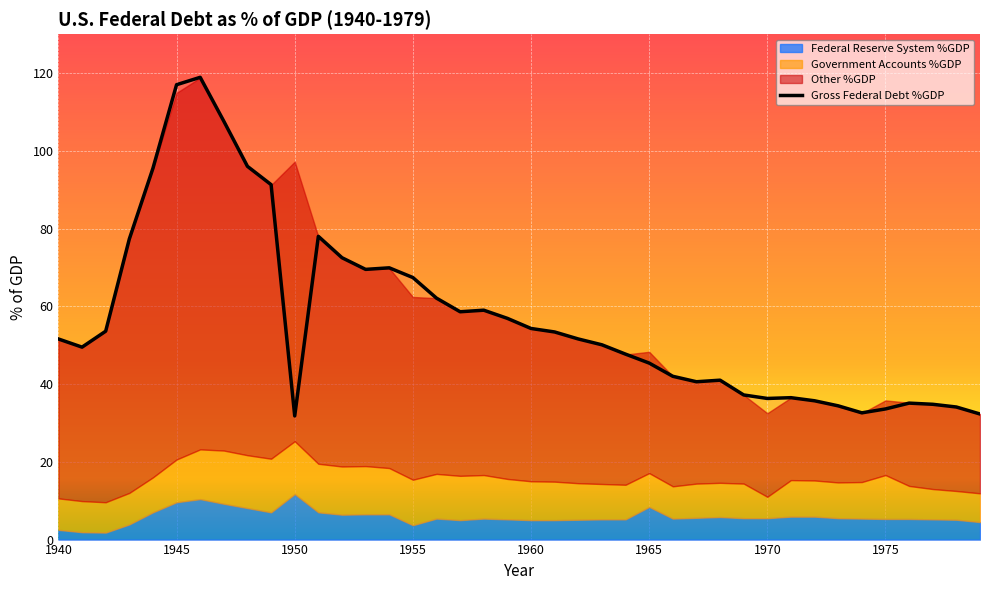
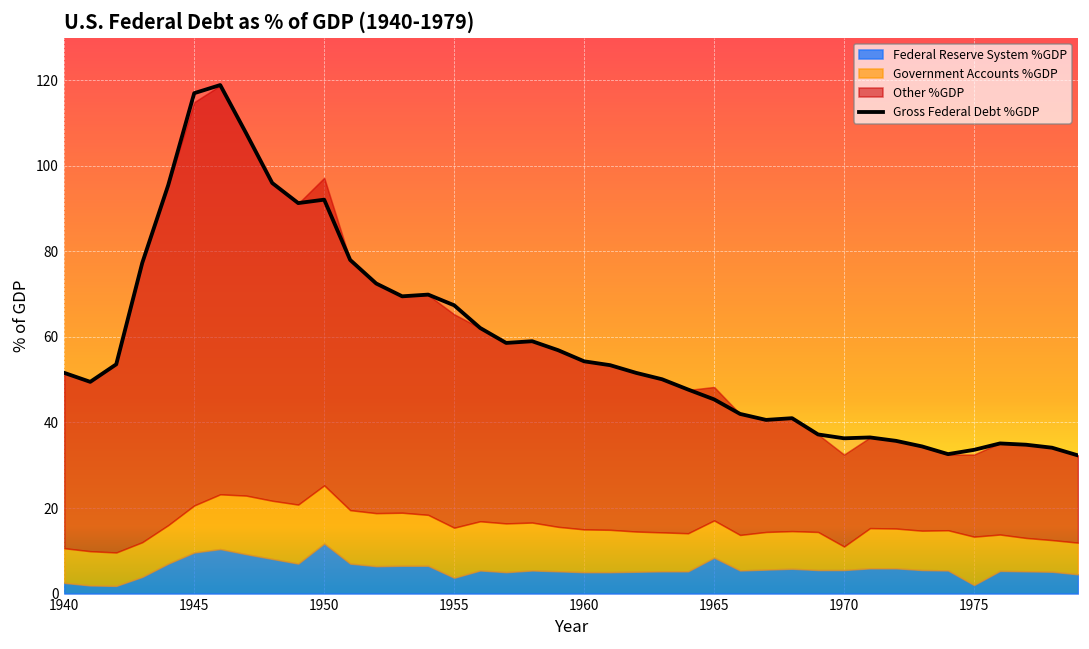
Gross Federal Debt %GDP, 1950: 32 -> 92
Other %GDP, 1955: 47 -> 50
Federal Reserve System %GDP, 1975: 5 -> 2
